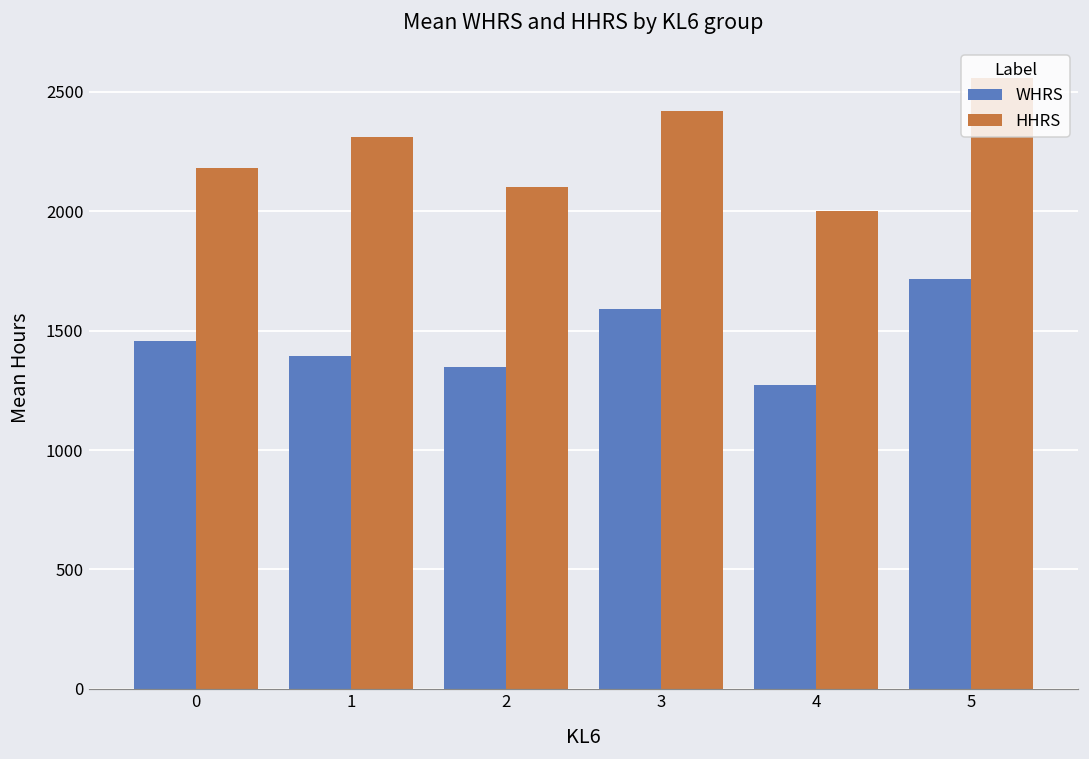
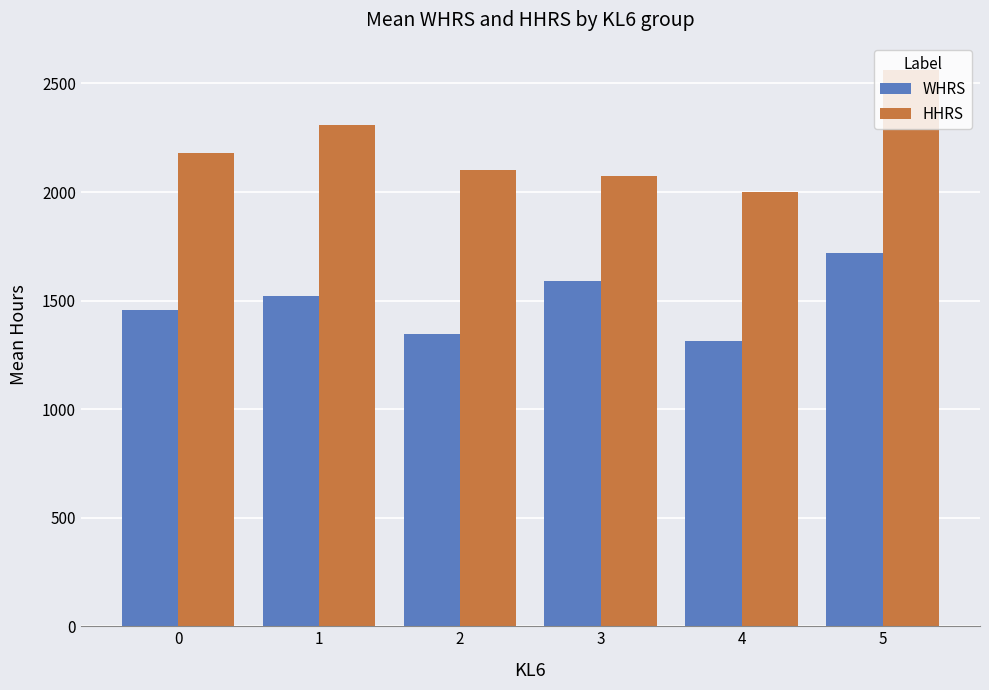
WHRS, 1: 1390 -> 1520
HHRS, 3: 2420 -> 2070
WHRS, 4: 1270 -> 1310
